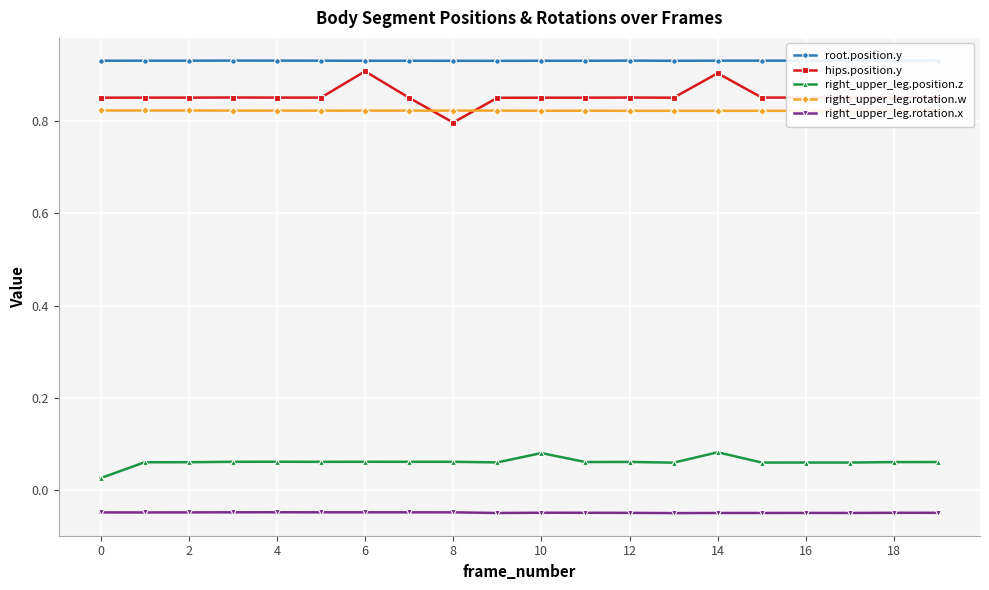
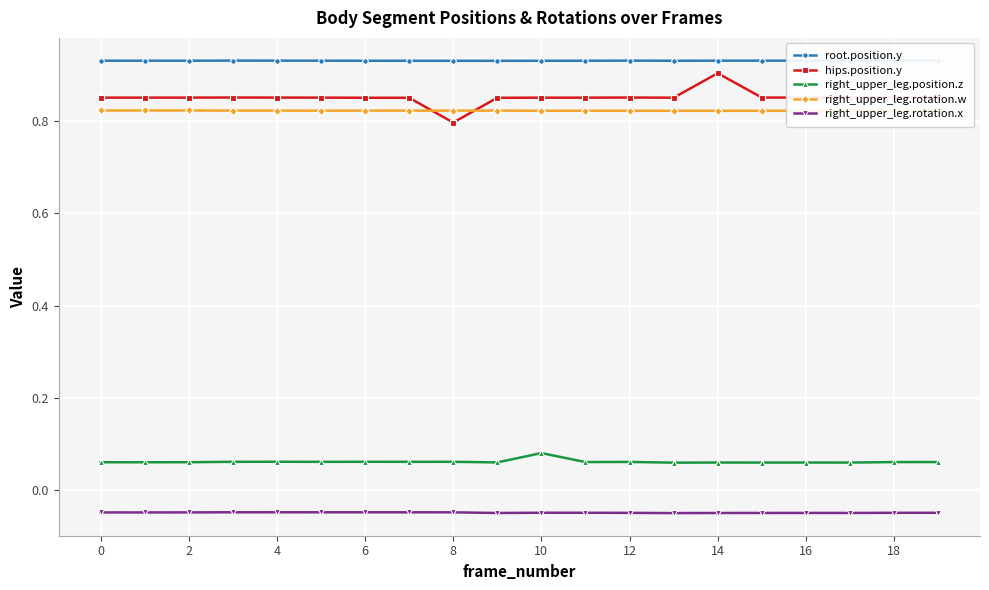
right_upper_leg.position.z, 0: 0.03 -> 0.06
hips.position.y, 6: 0.91 -> 0.85
right_upper_leg.position.z, 14: 0.08 -> 0.06
